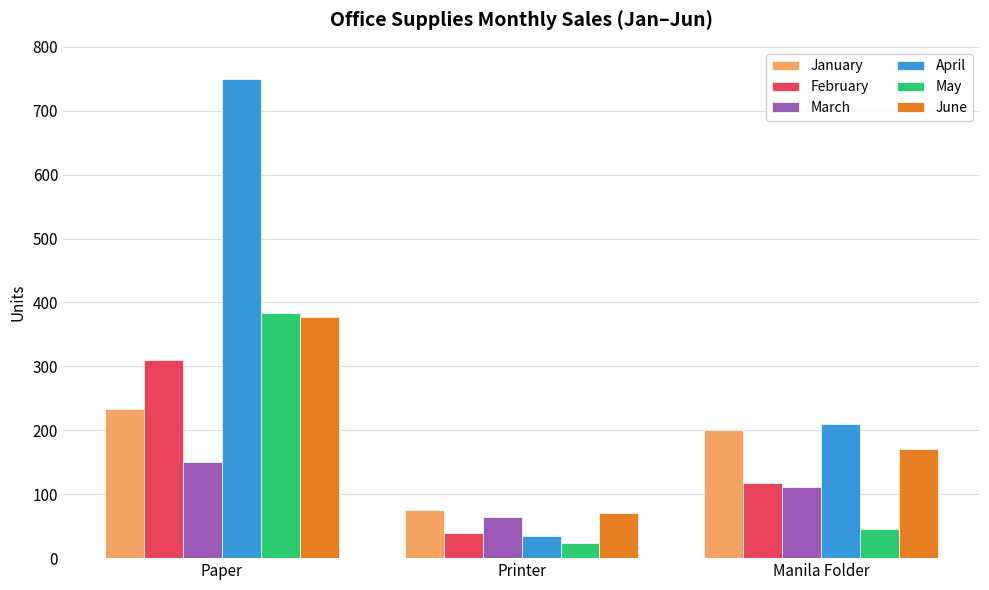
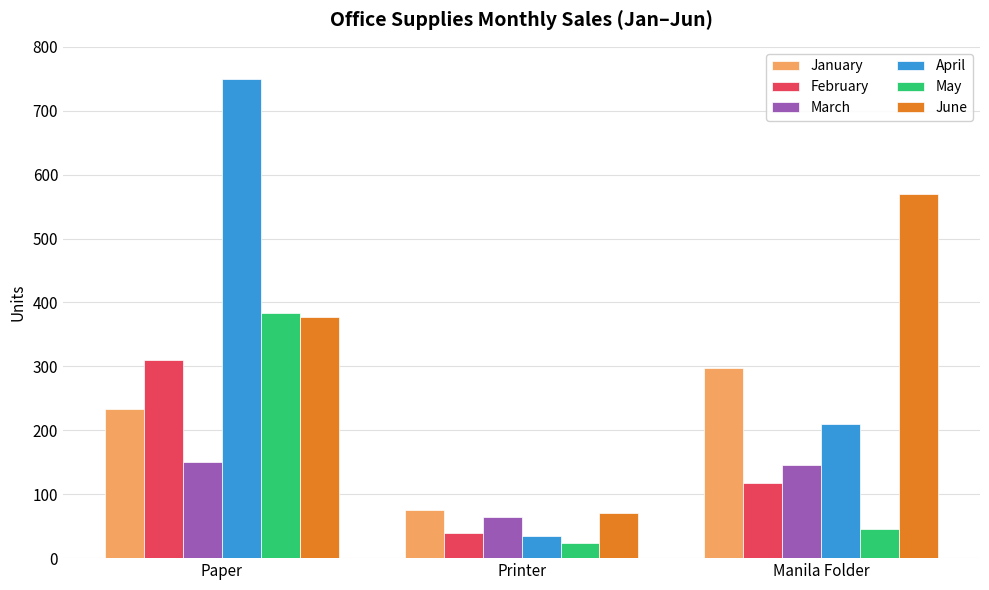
January, Manila Folder: 200 -> 300
March, Manila Folder: 110 -> 150
June, Manila Folder: 170 -> 570
